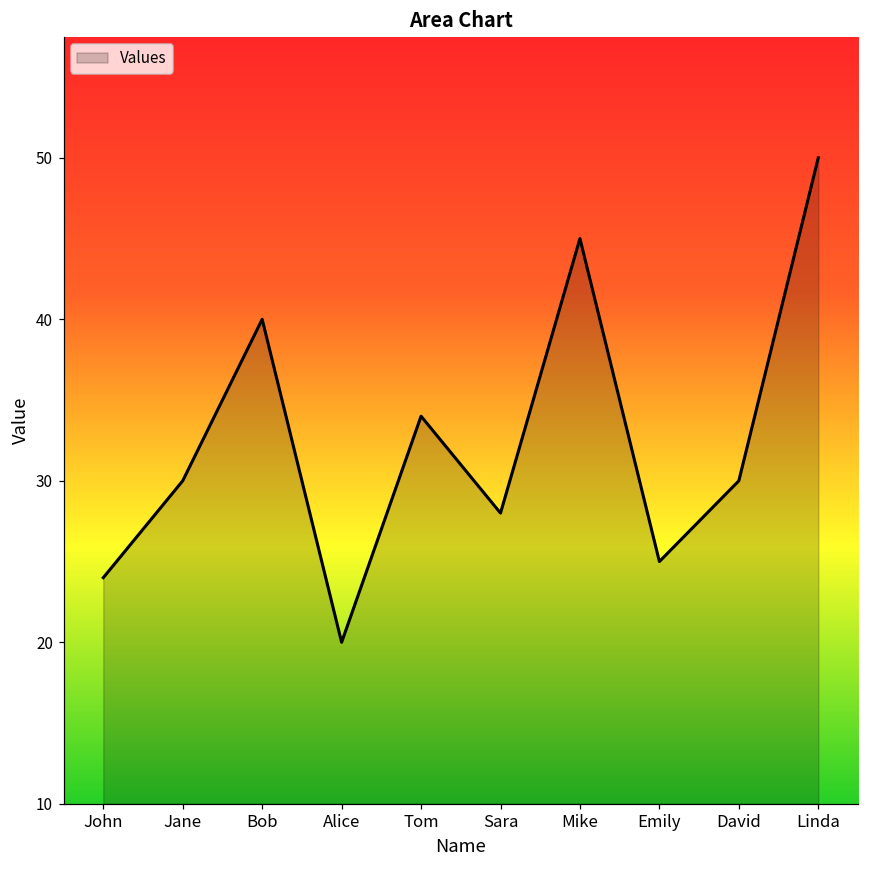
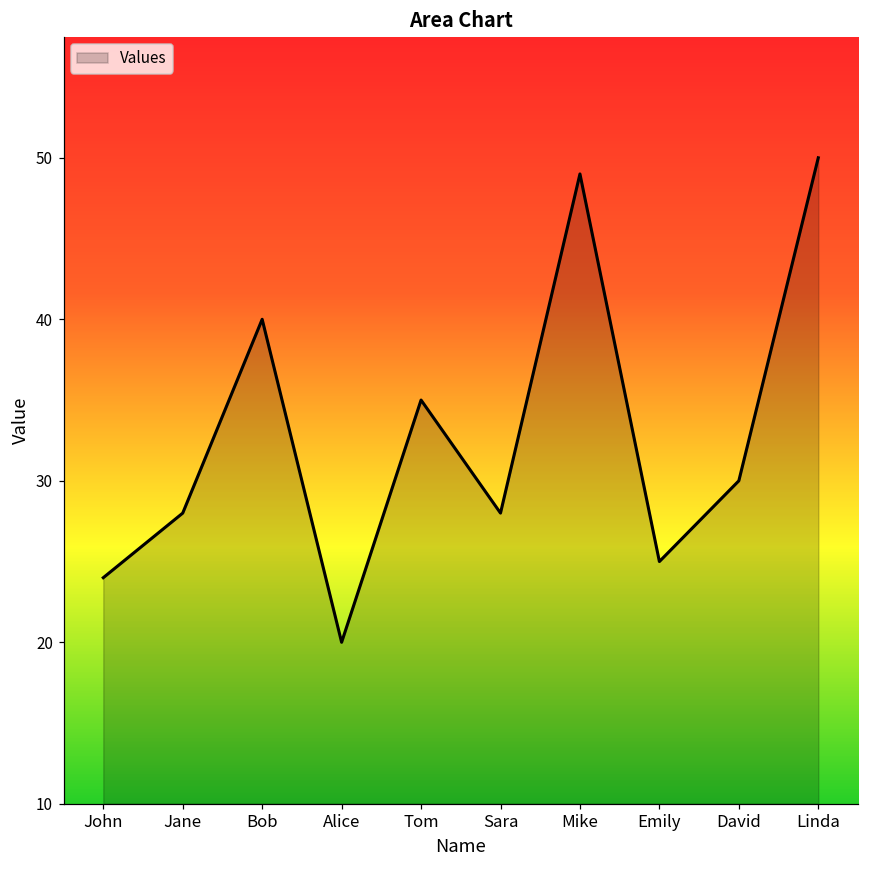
Jane: 30 -> 28
Tom: 34 -> 35
Mike: 45 -> 49
